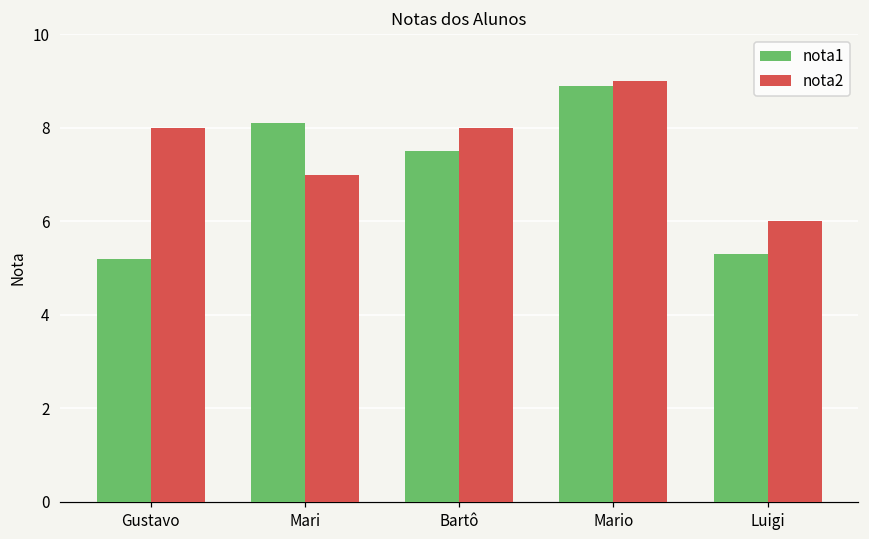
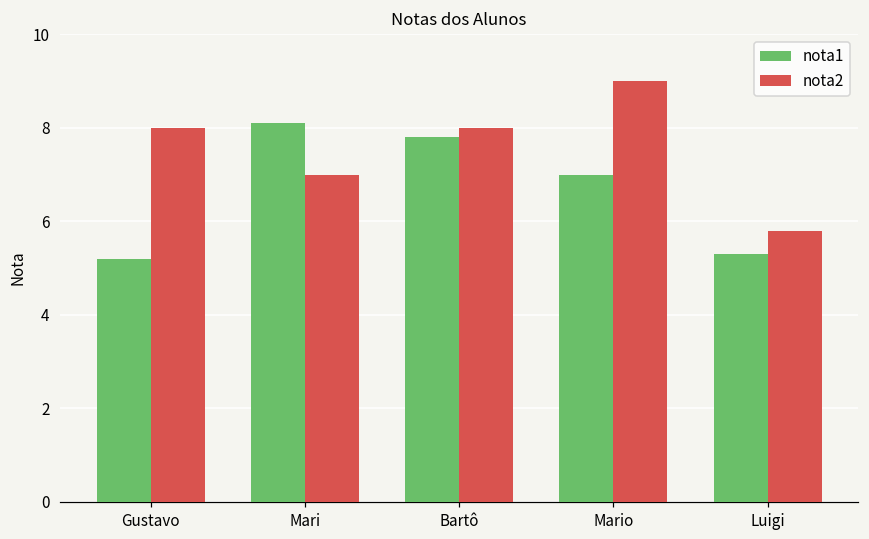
nota1, Bartô: 7.5 -> 7.8
nota1, Mario: 8.9 -> 7.0
nota2, Luigi: 6.0 -> 5.8
